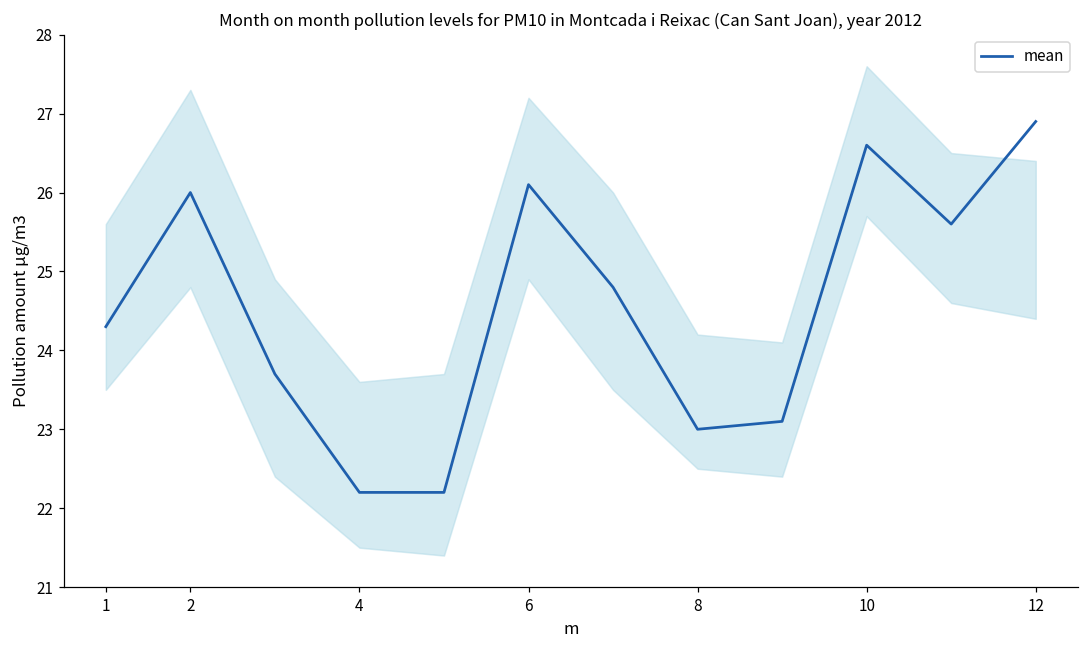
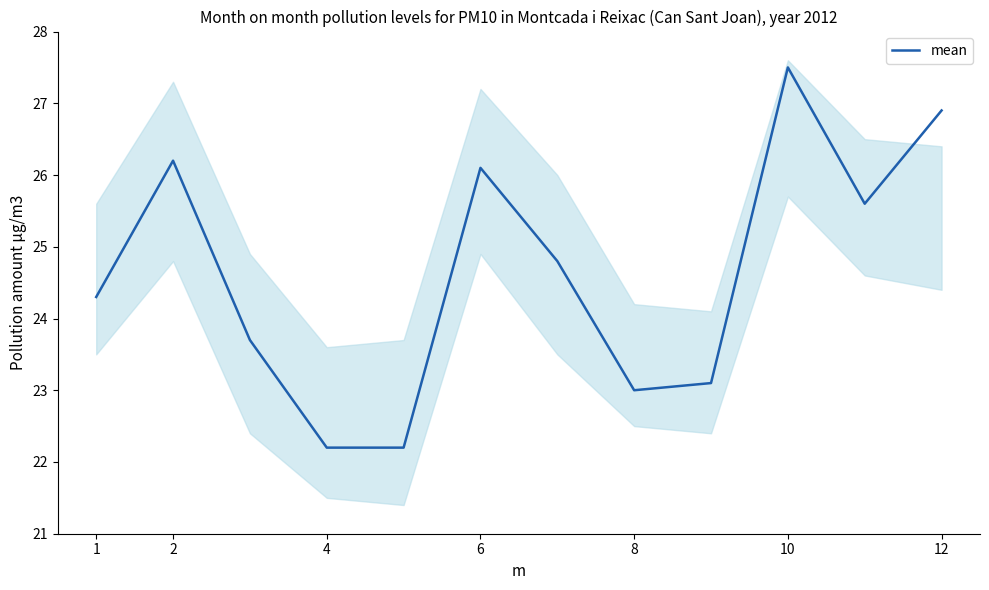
mean, 2: 26.0 -> 26.2
mean, 10: 26.6 -> 27.5
